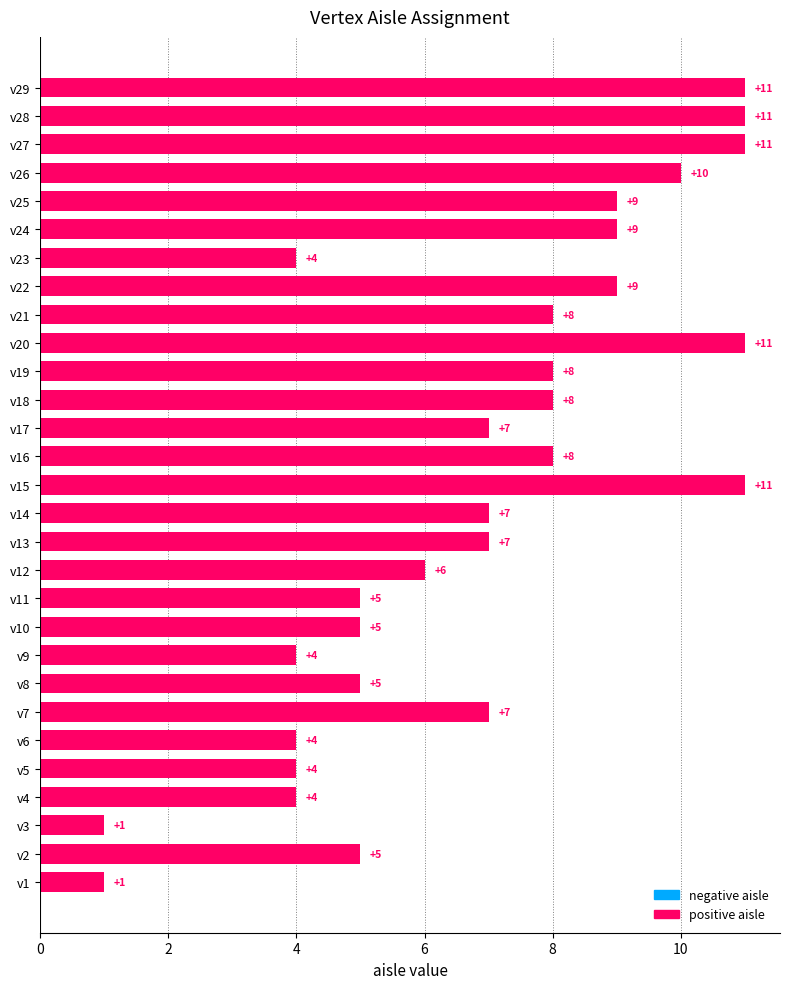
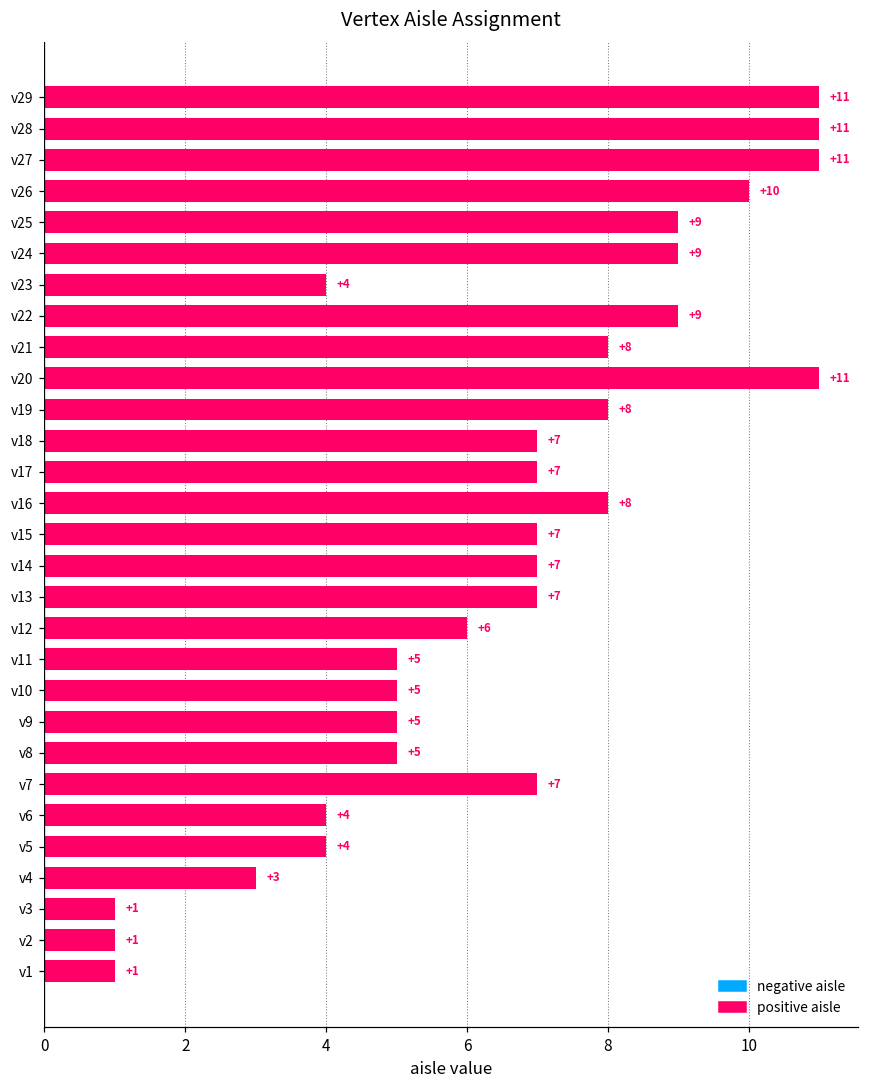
v18: +8 -> +7
v15: +11 -> +7
v9: +4 -> +5
v4: +4 -> +3
v2: +5 -> +1
